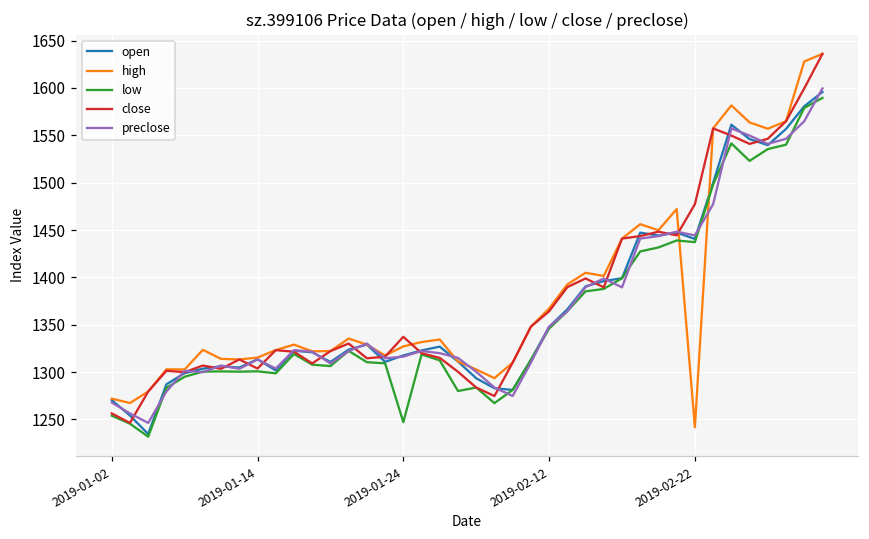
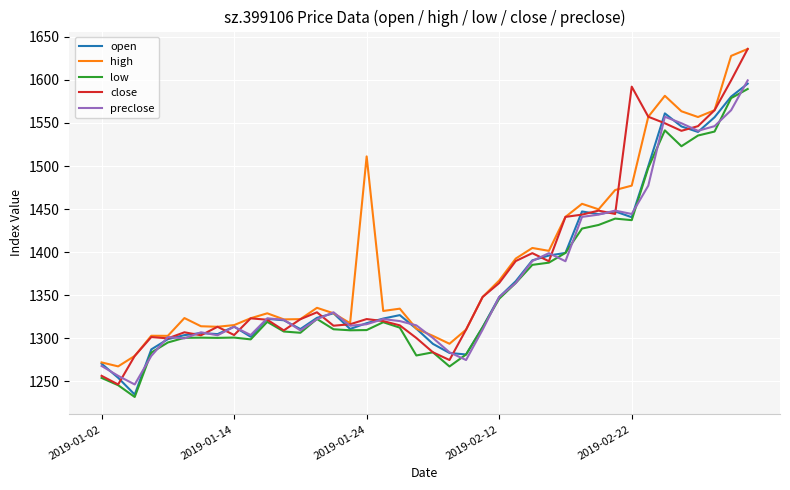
high, 2019-01-24: 1330 -> 1510
low, 2019-01-24: 1250 -> 1310
close, 2019-01-24: 1340 -> 1320
high, 2019-02-22: 1240 -> 1480
close, 2019-02-22: 1480 -> 1590
